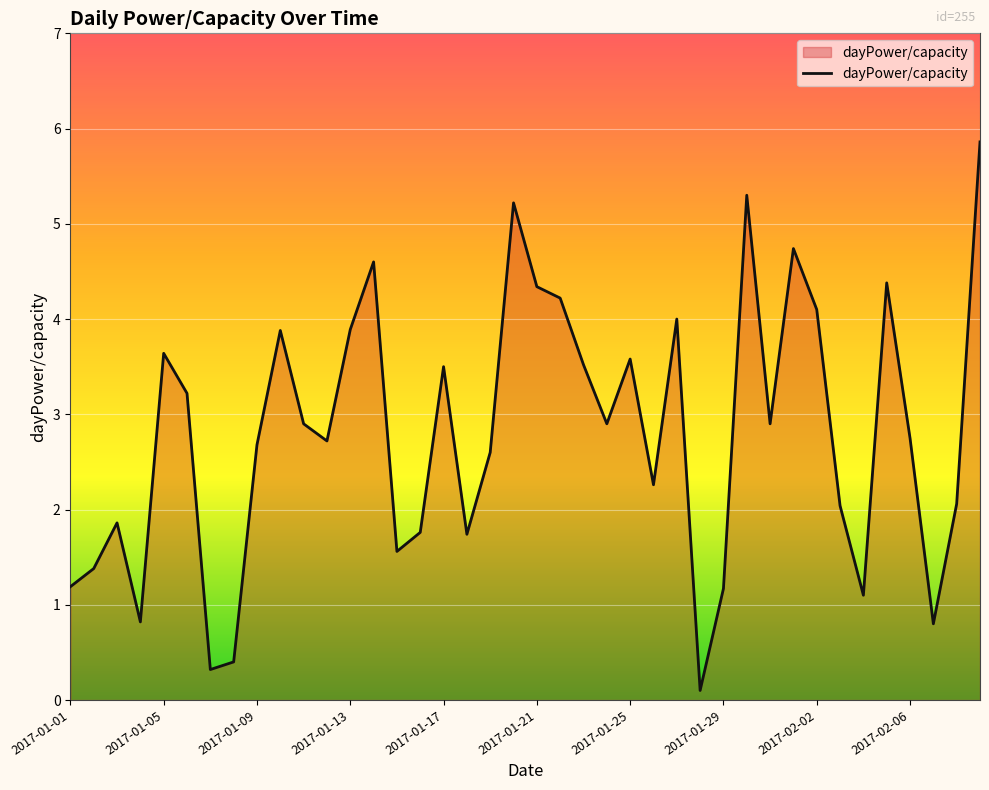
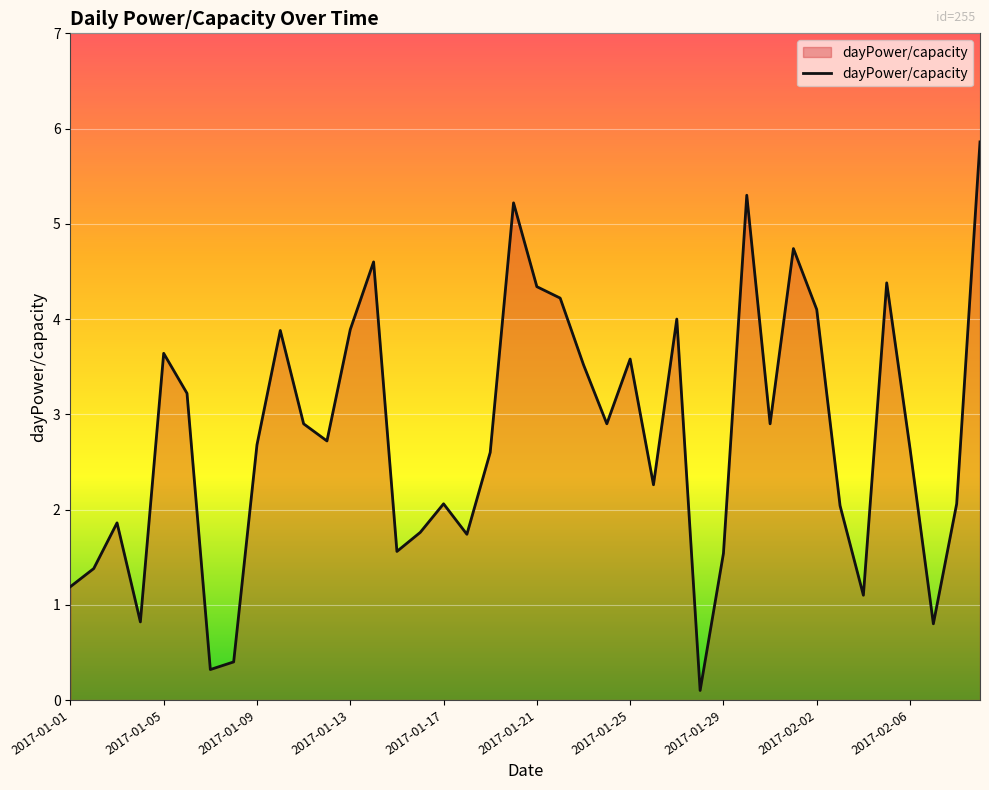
2017-01-17: 3.5 -> 2.1
2017-01-29: 1.2 -> 1.5
2017-02-06: 2.8 -> 2.6
